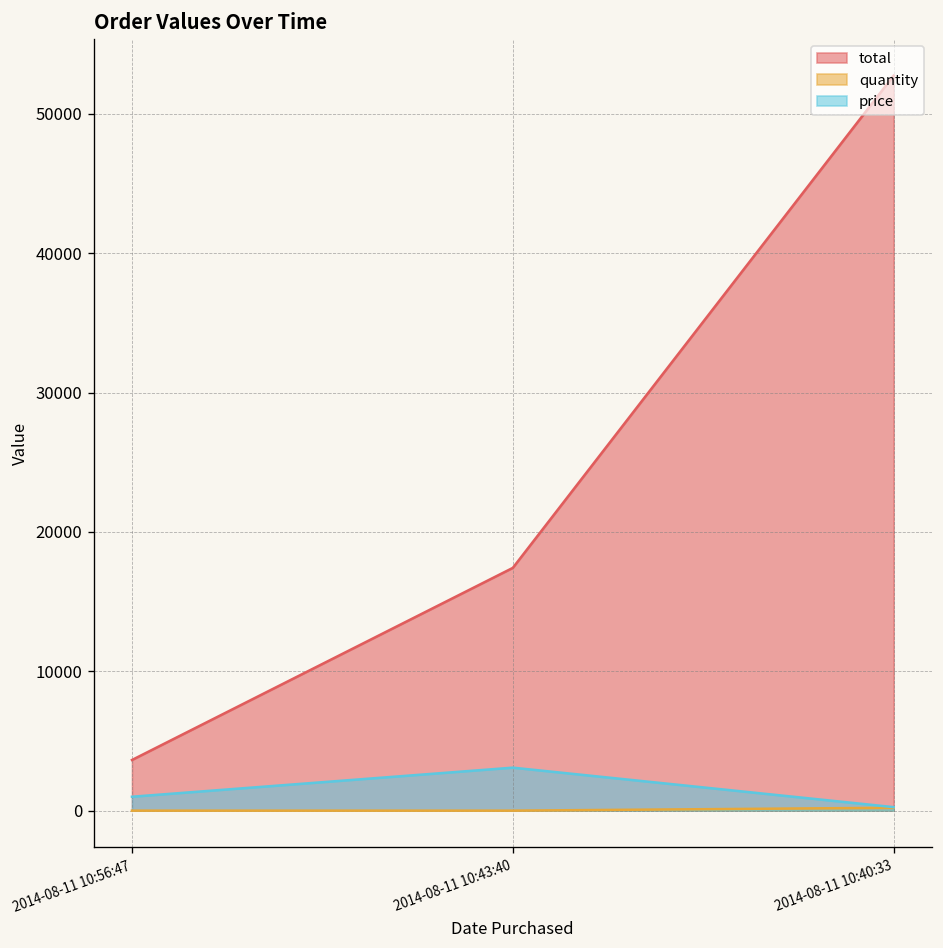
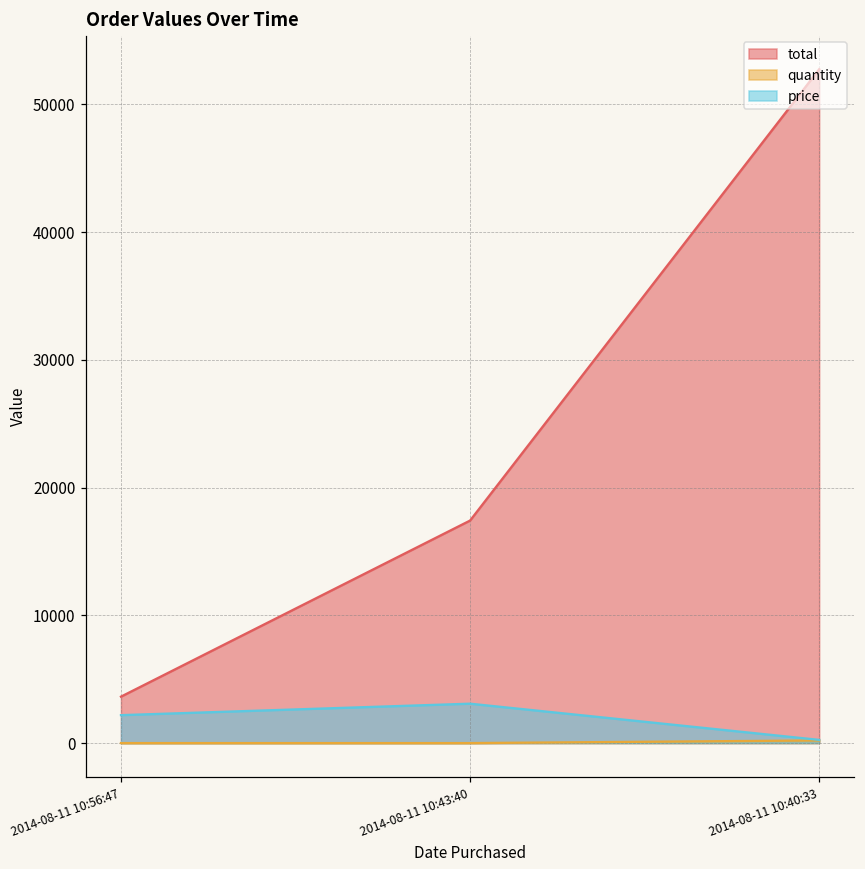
price, 2014-08-11 10:56:47: 1000 -> 2200
